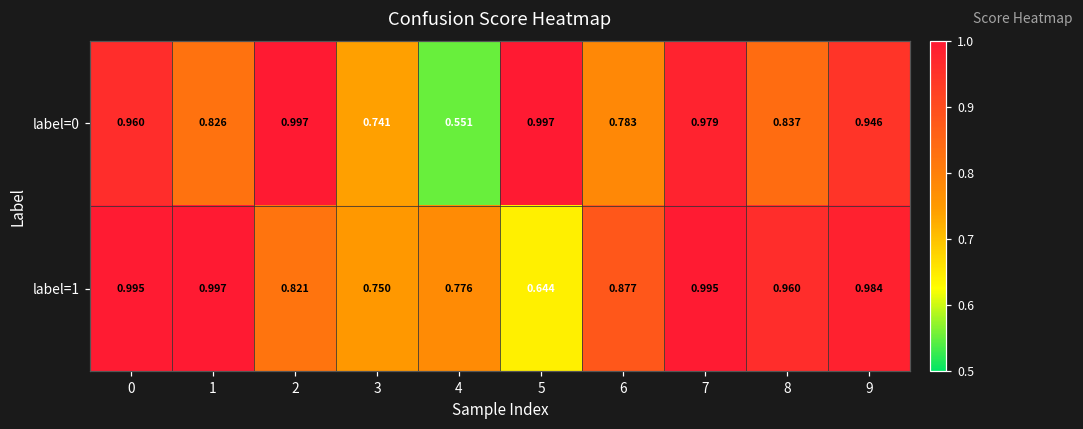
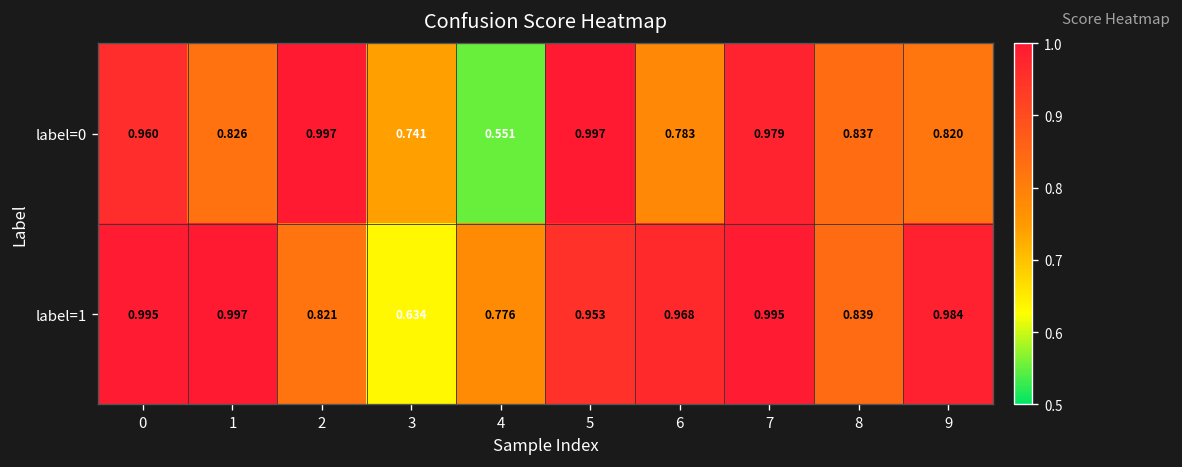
label=0, 9: 0.946 -> 0.820
label=1, 3: 0.750 -> 0.634
label=1, 5: 0.644 -> 0.953
label=1, 6: 0.877 -> 0.968
label=1, 8: 0.960 -> 0.839
